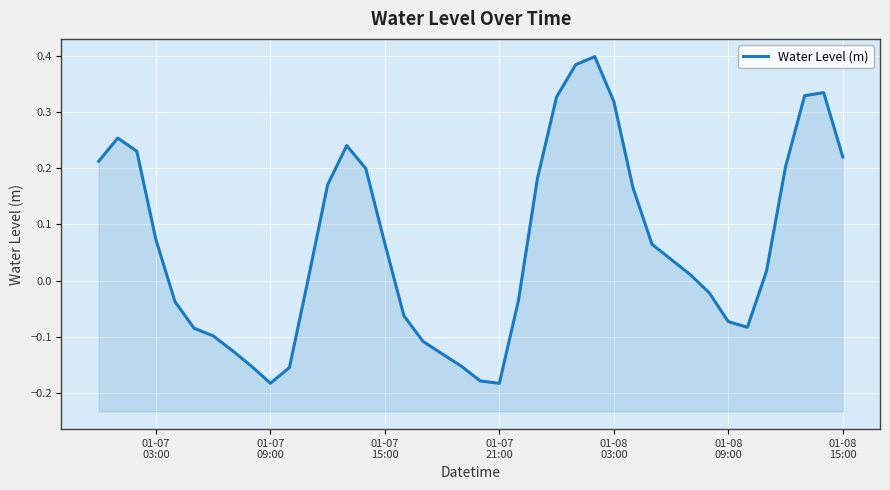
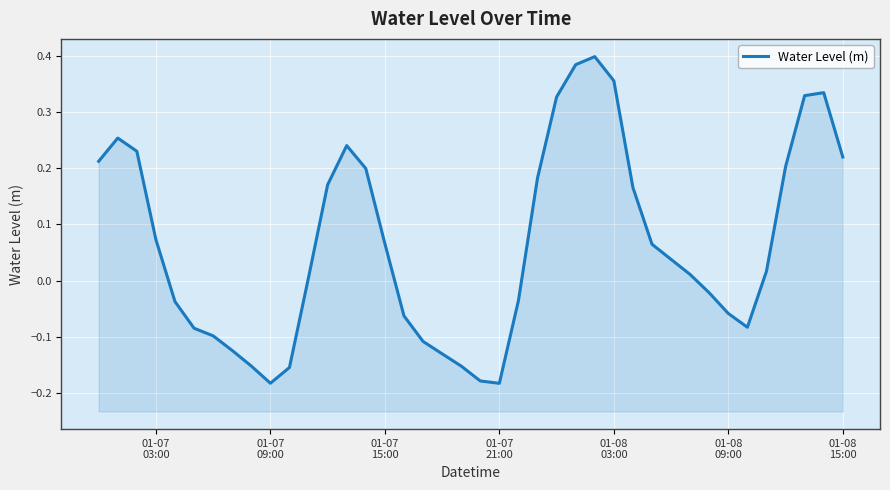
01-08 03:00: 0.32 -> 0.36
01-08 09:00: -0.07 -> -0.06
